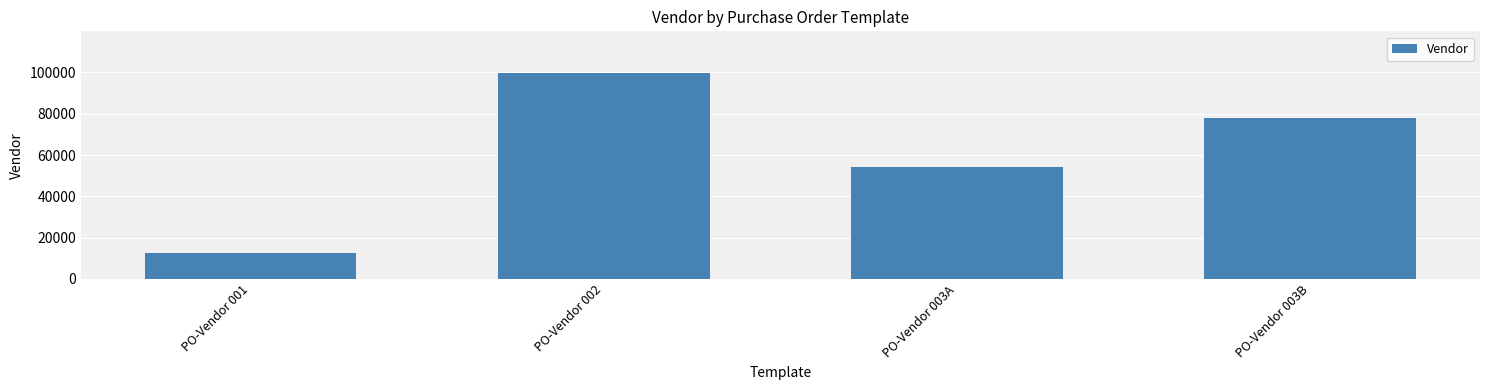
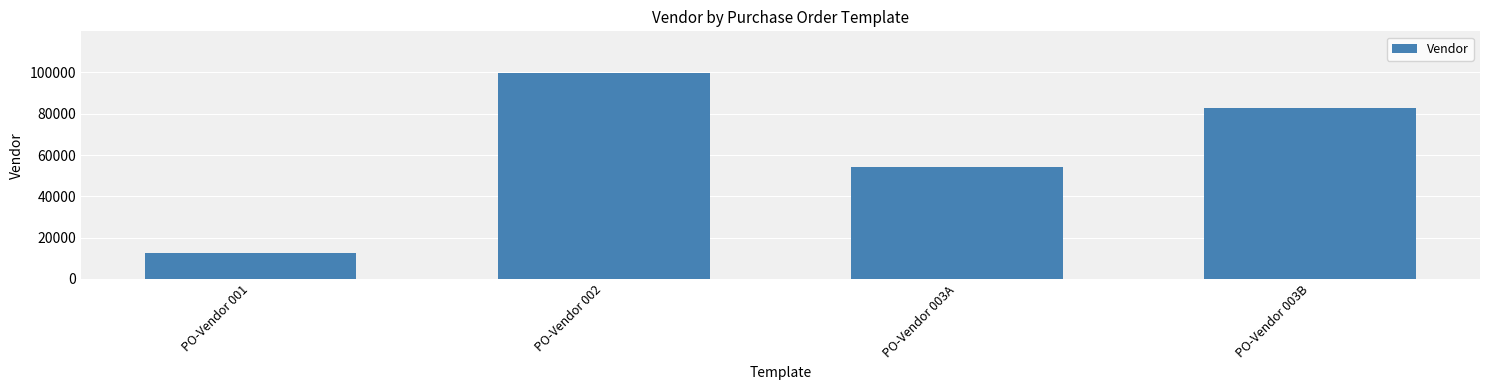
PO-Vendor 003B: 78000 -> 83000
